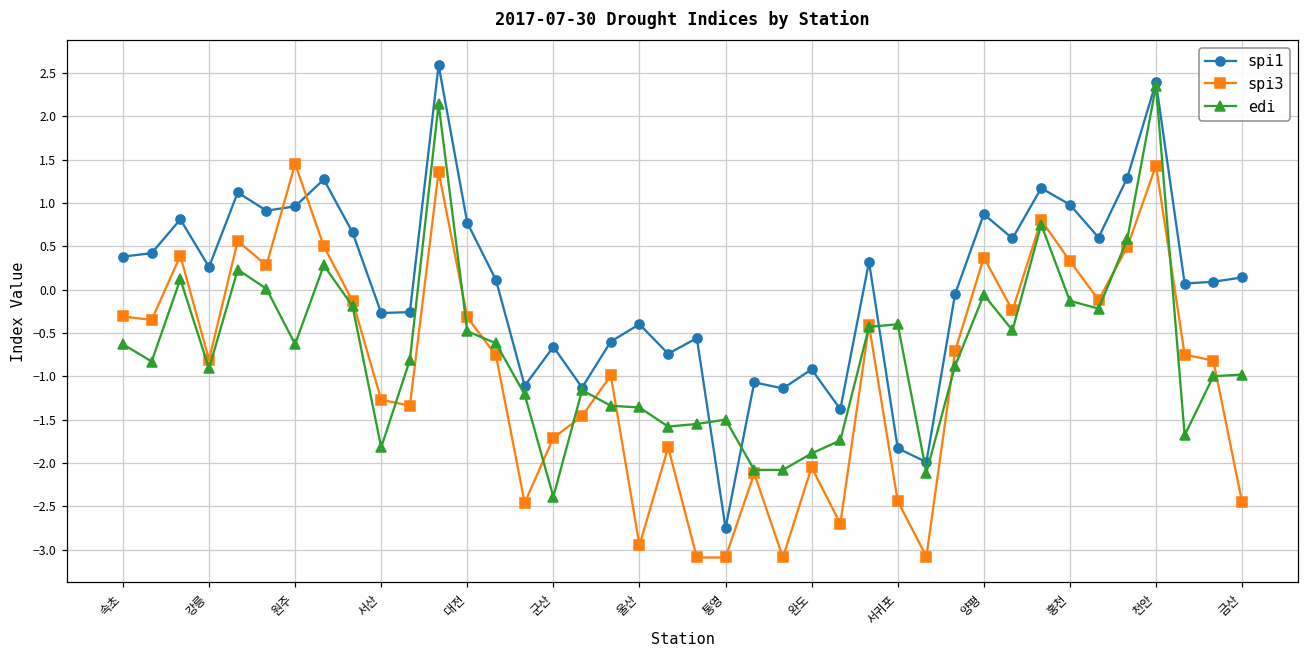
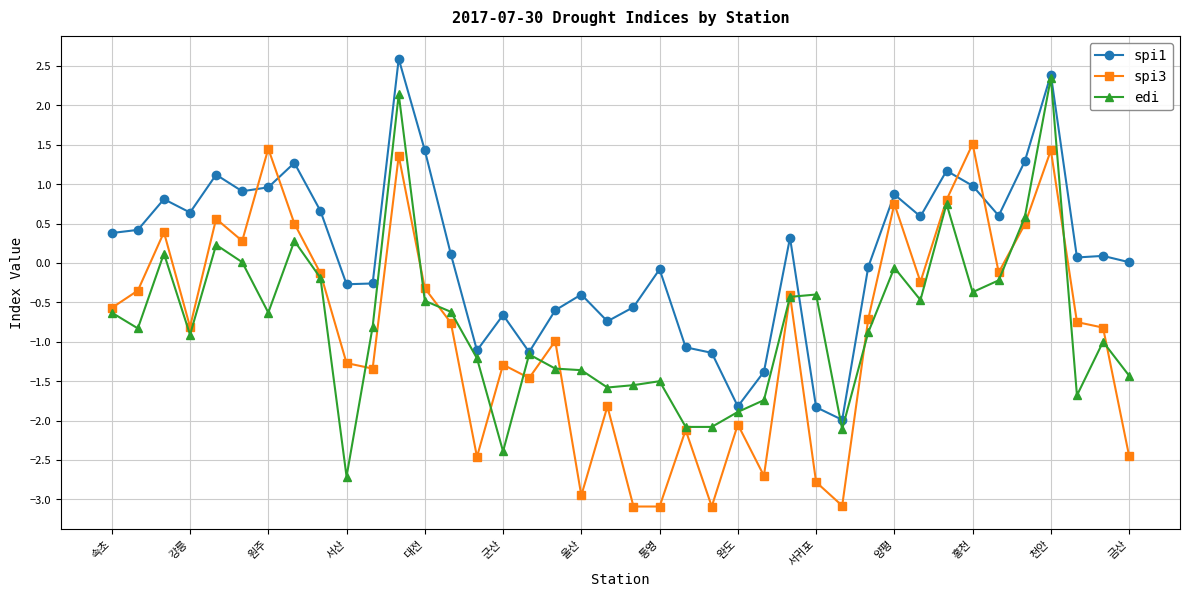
spi3, 속초: -0.3 -> -0.6
spi1, 강릉: 0.3 -> 0.6
edi, 서산: -1.8 -> -2.7
spi1, 대전: 0.8 -> 1.4
spi3, 군산: -1.7 -> -1.3
spi1, 통영: -2.8 -> -0.1
spi1, 완도: -0.9 -> -1.8
spi3, 서귀포: -2.4 -> -2.8
spi3, 양평: 0.4 -> 0.8
spi3, 홍천: 0.3 -> 1.5
edi, 홍천: -0.1 -> -0.4
spi1, 금산: 0.1 -> 0.0
edi, 금산: -1.0 -> -1.4
